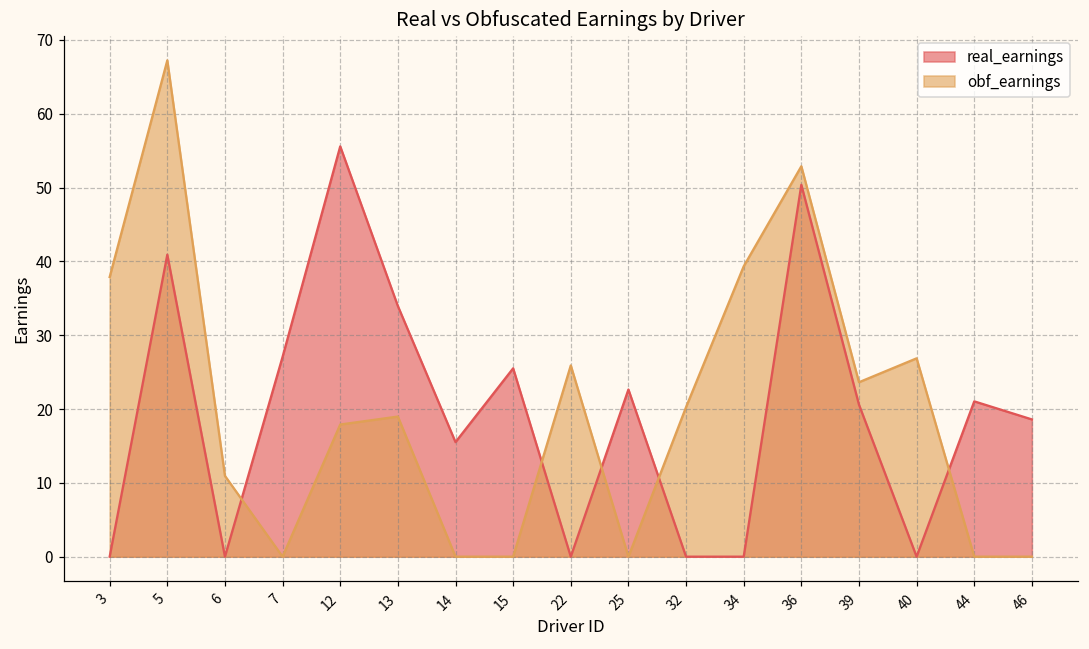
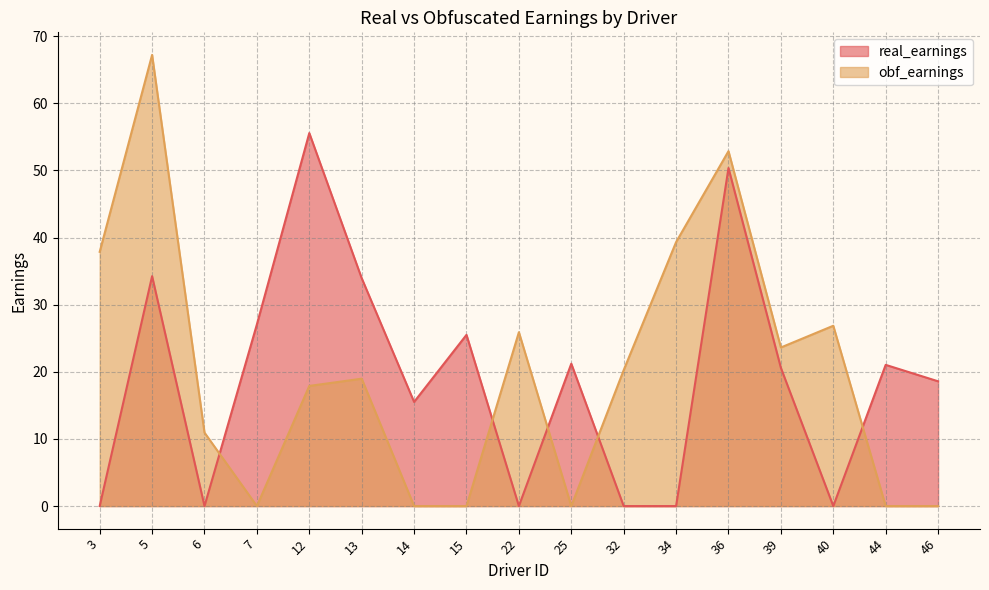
real_earnings, 5: 41 -> 34
real_earnings, 25: 23 -> 21
